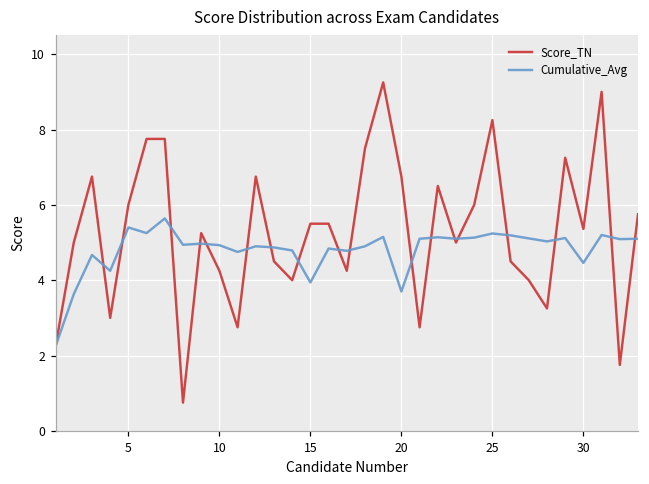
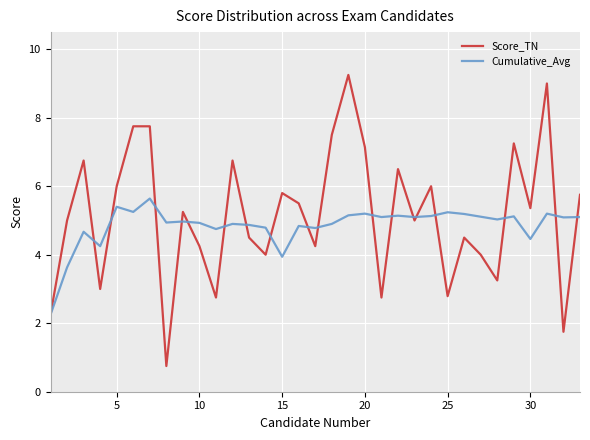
Score_TN, 15: 5.5 -> 5.8
Score_TN, 20: 6.8 -> 7.1
Cumulative_Avg, 20: 3.7 -> 5.2
Score_TN, 25: 8.3 -> 2.8
